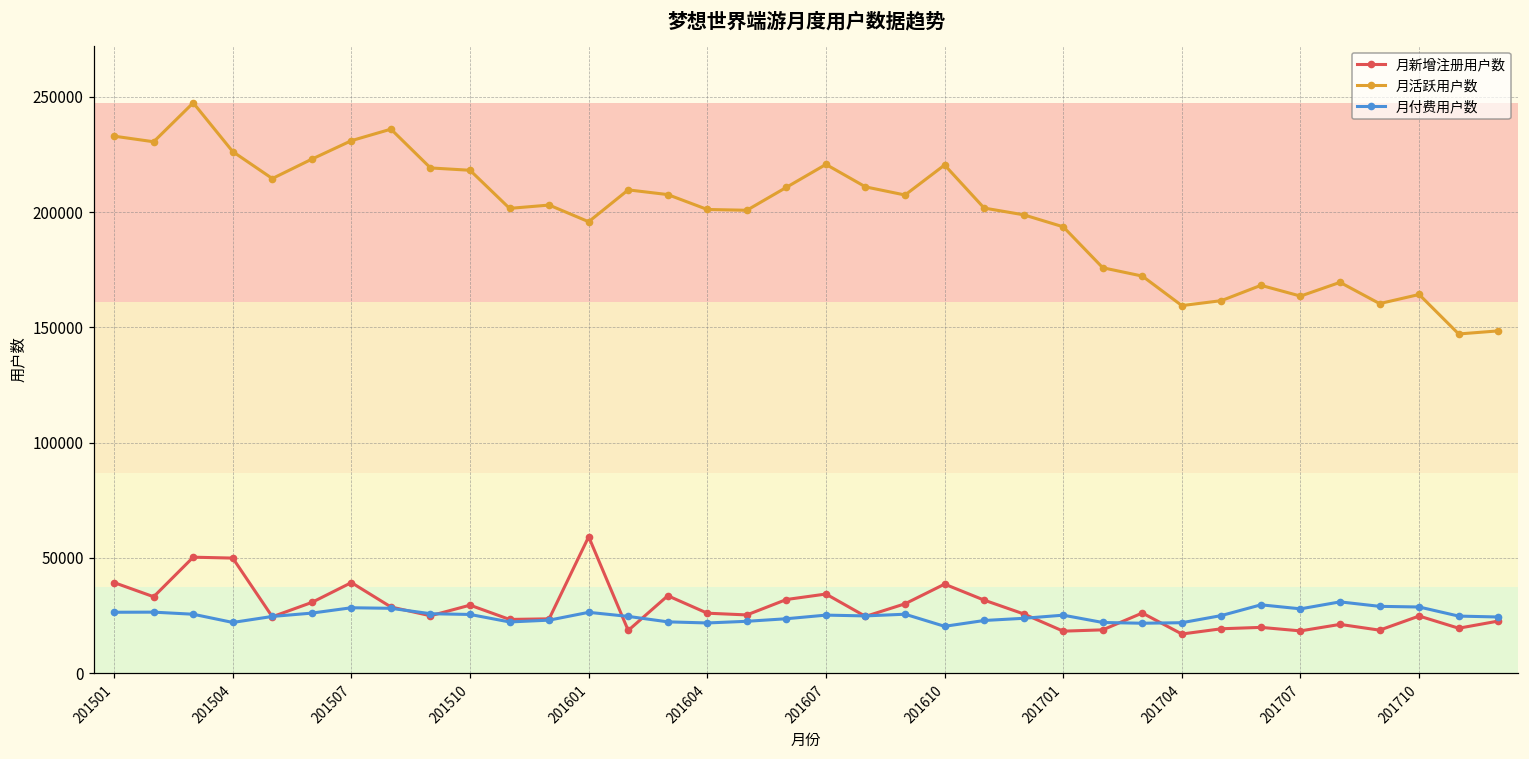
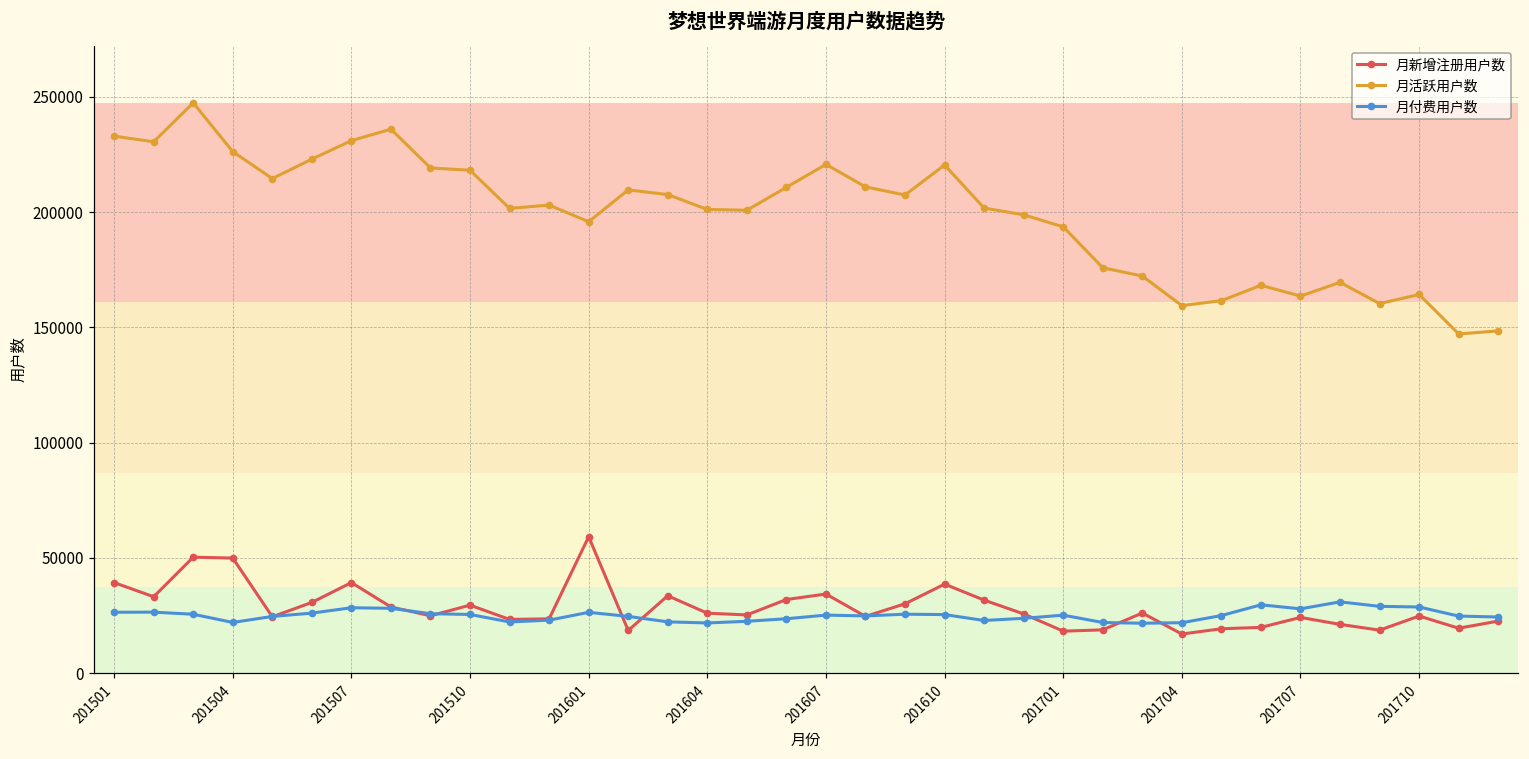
月付费用户数, 201610: 20000 -> 25000
月新增注册用户数, 201707: 18000 -> 24000
